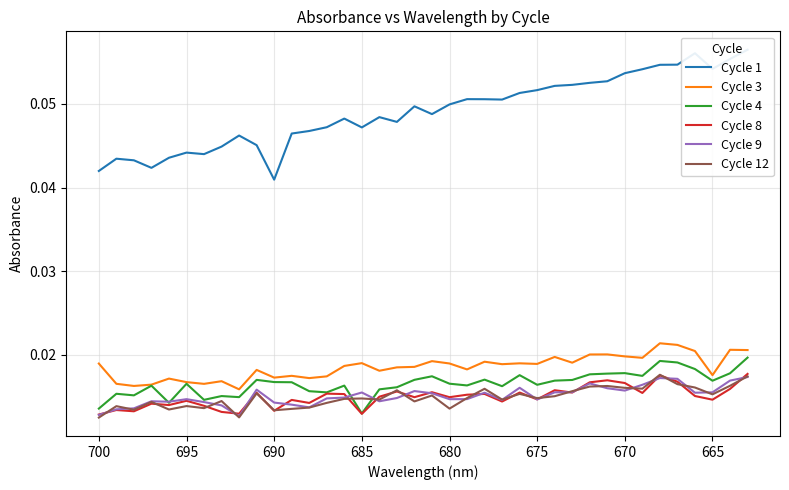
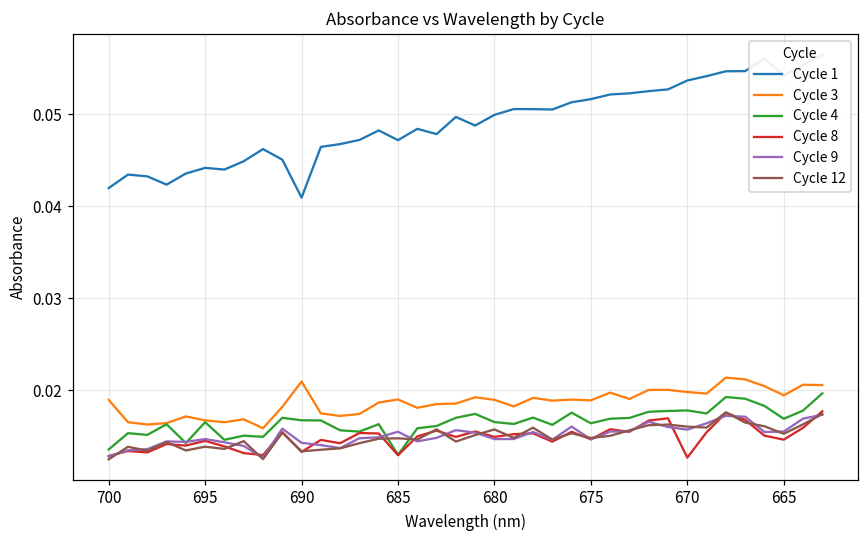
Cycle 3, 690: 0.017 -> 0.021
Cycle 12, 680: 0.014 -> 0.016
Cycle 8, 670: 0.017 -> 0.013
Cycle 3, 665: 0.018 -> 0.019
